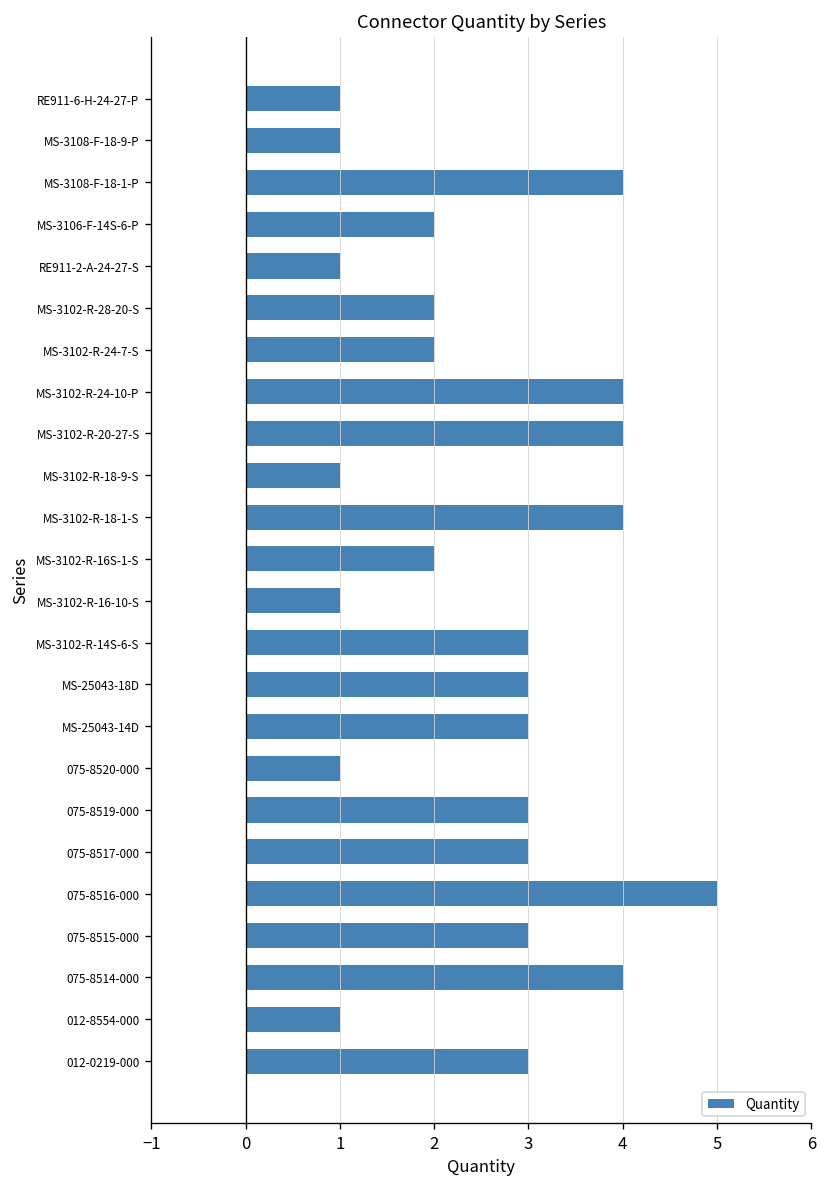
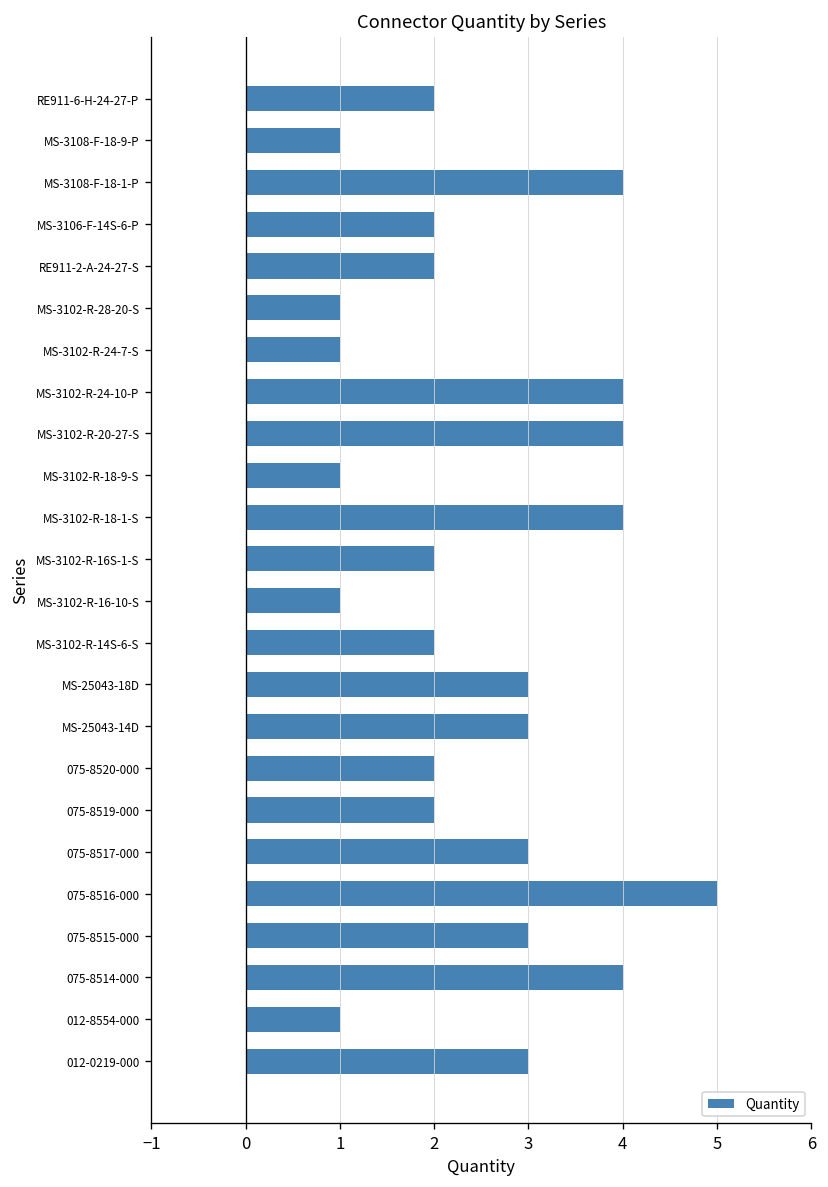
RE911-6-H-24-27-P: 1 -> 2
RE911-2-A-24-27-S: 1 -> 2
MS-3102-R-28-20-S: 2 -> 1
MS-3102-R-24-7-S: 2 -> 1
MS-3102-R-14S-6-S: 3 -> 2
075-8520-000: 1 -> 2
075-8519-000: 3 -> 2
